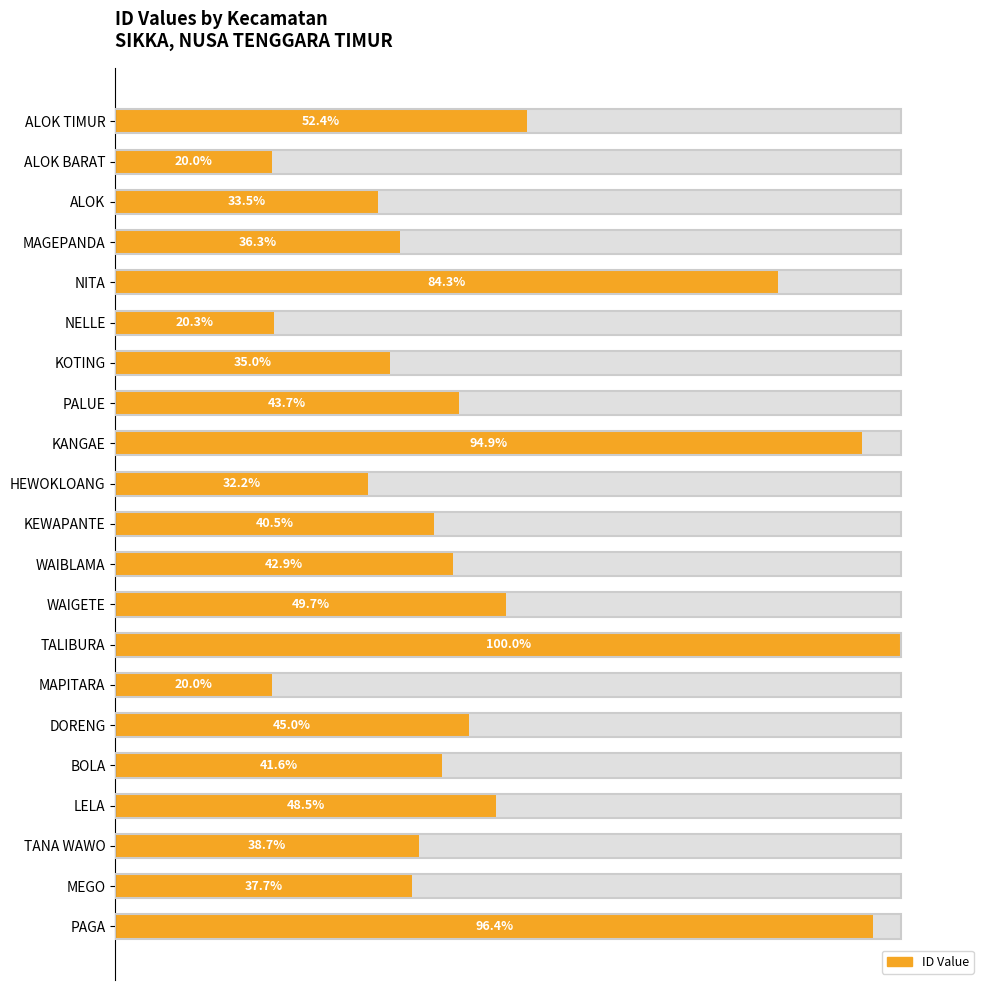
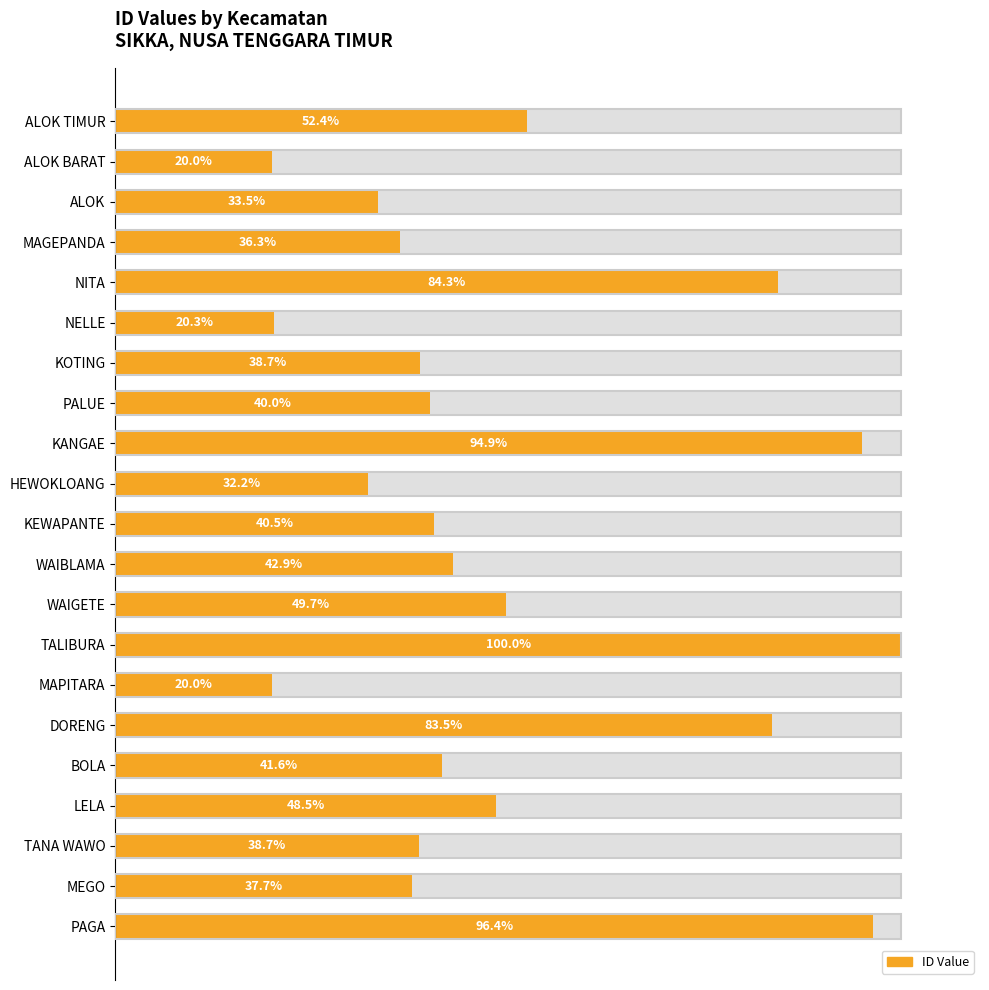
ID Value, KOTING: 35.0% -> 38.7%
ID Value, PALUE: 43.7% -> 40.0%
ID Value, DORENG: 45.0% -> 83.5%
